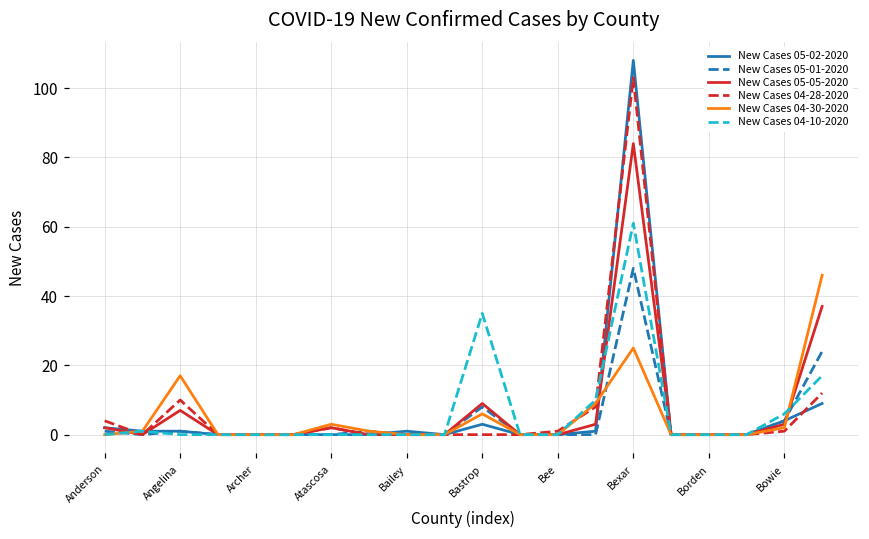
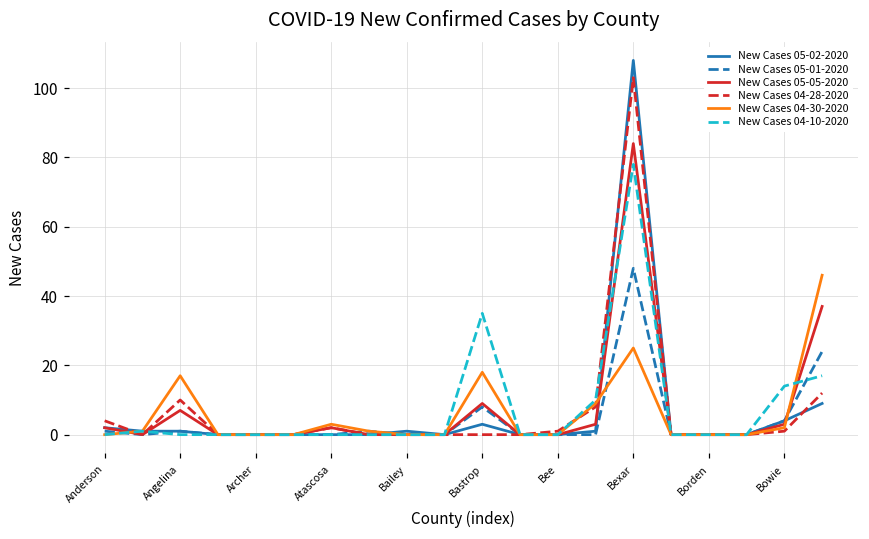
New Cases 04-30-2020, Bastrop: 6 -> 18
New Cases 04-10-2020, Bexar: 61 -> 78
New Cases 04-10-2020, Bowie: 6 -> 14
